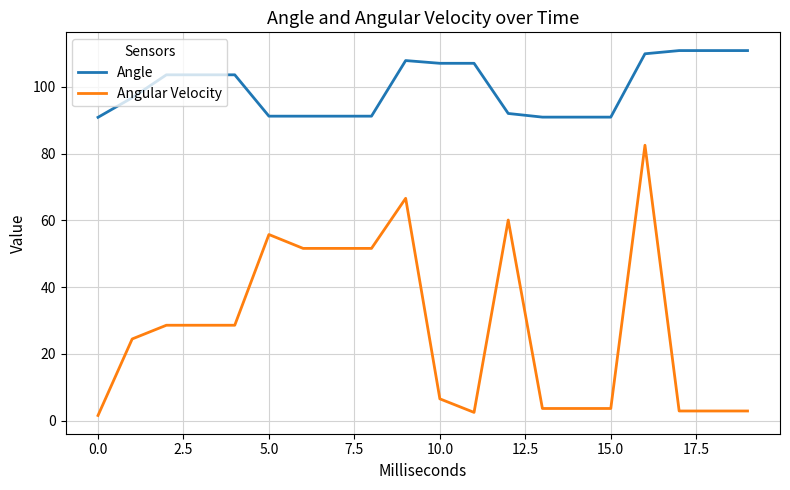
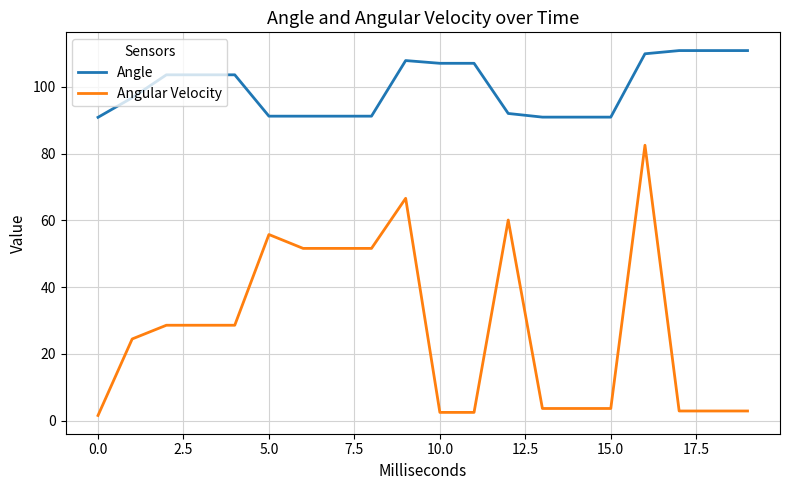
Angular Velocity, 10.0: 7 -> 2
